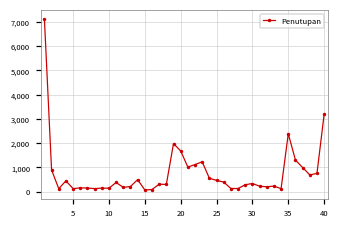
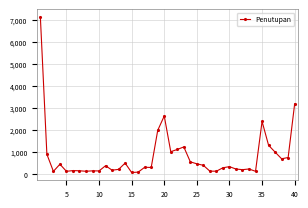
20: 1,700 -> 2,600
